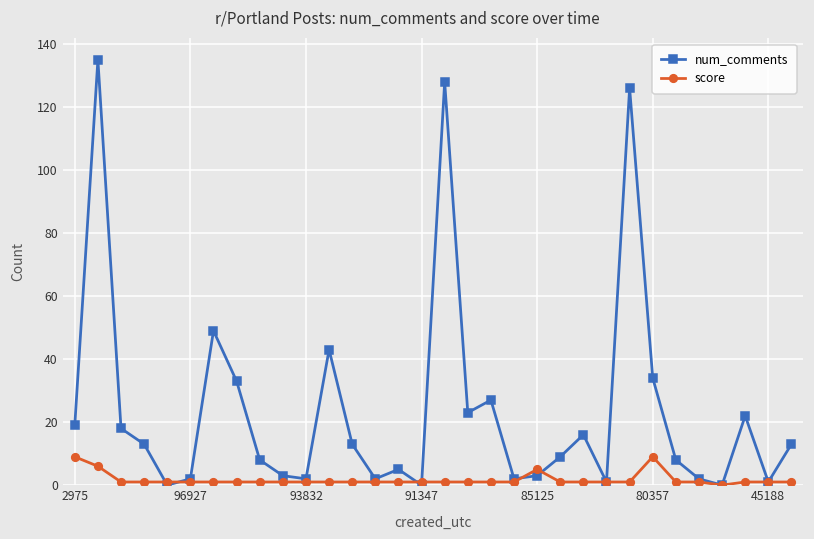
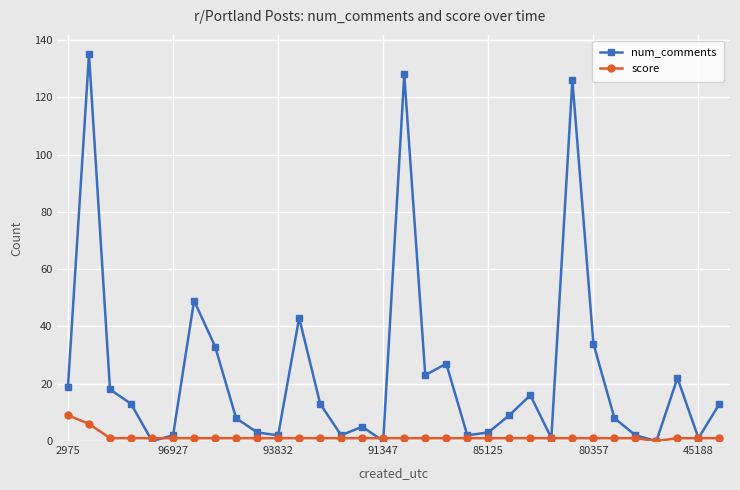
score, 85125: 5 -> 1
score, 80357: 9 -> 1
